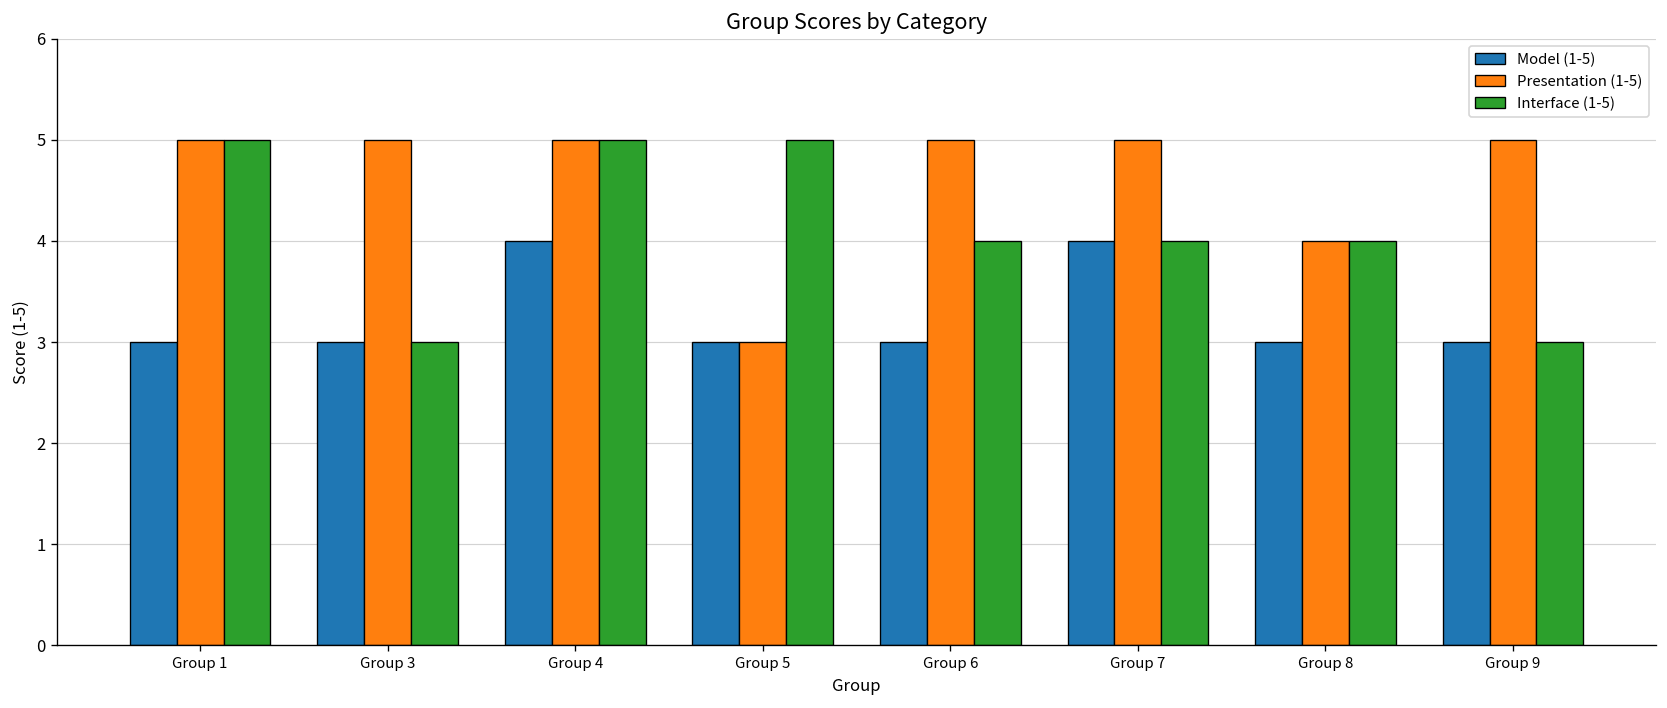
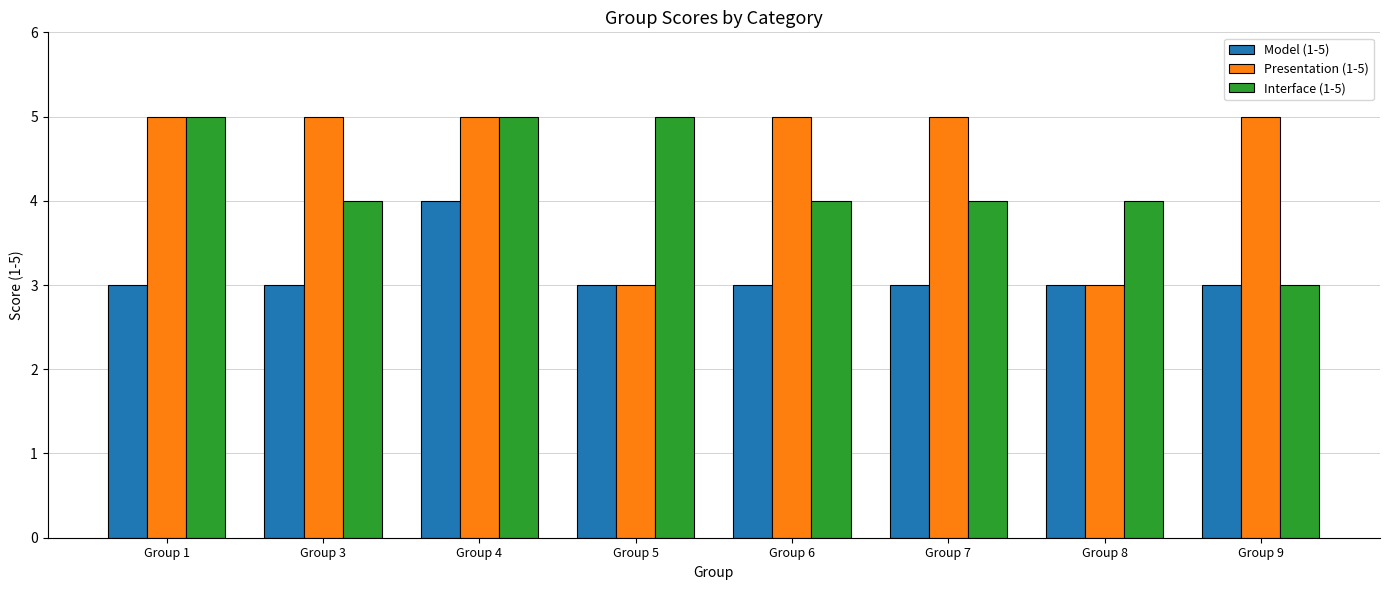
Interface (1-5), Group 3: 3 -> 4
Model (1-5), Group 7: 4 -> 3
Presentation (1-5), Group 8: 4 -> 3
